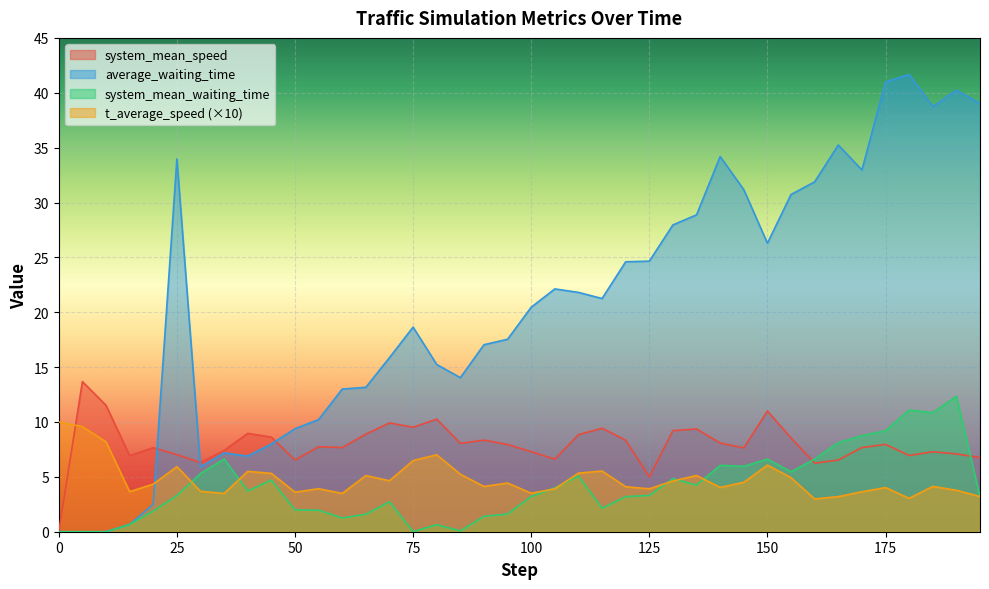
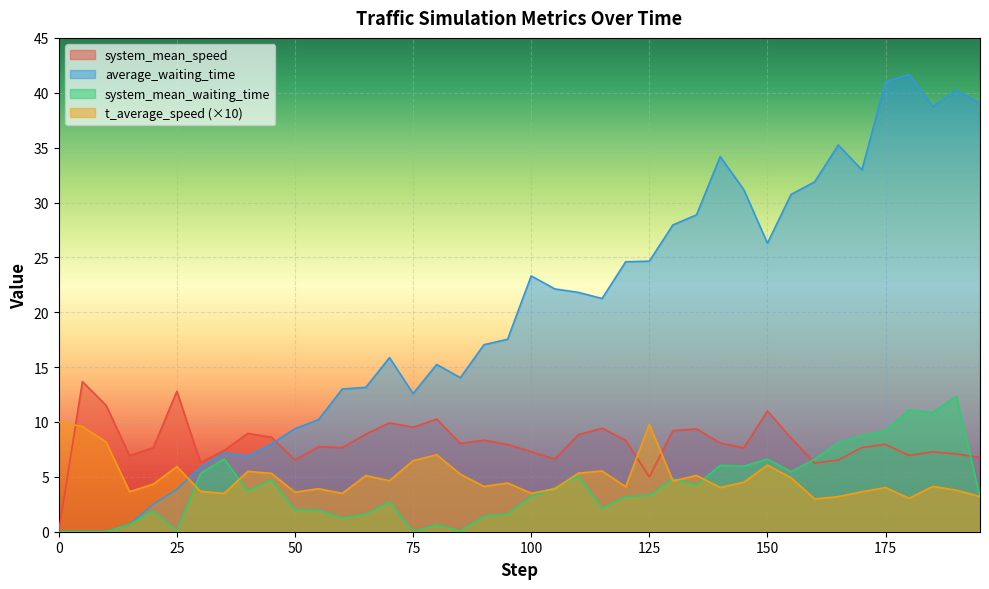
system_mean_speed, 25: 7.0 -> 12.8
average_waiting_time, 25: 34.0 -> 3.9
system_mean_waiting_time, 25: 3.3 -> 0.1
average_waiting_time, 75: 18.6 -> 12.6
average_waiting_time, 100: 20.5 -> 23.3
t_average_speed (×10), 125: 3.9 -> 9.8
